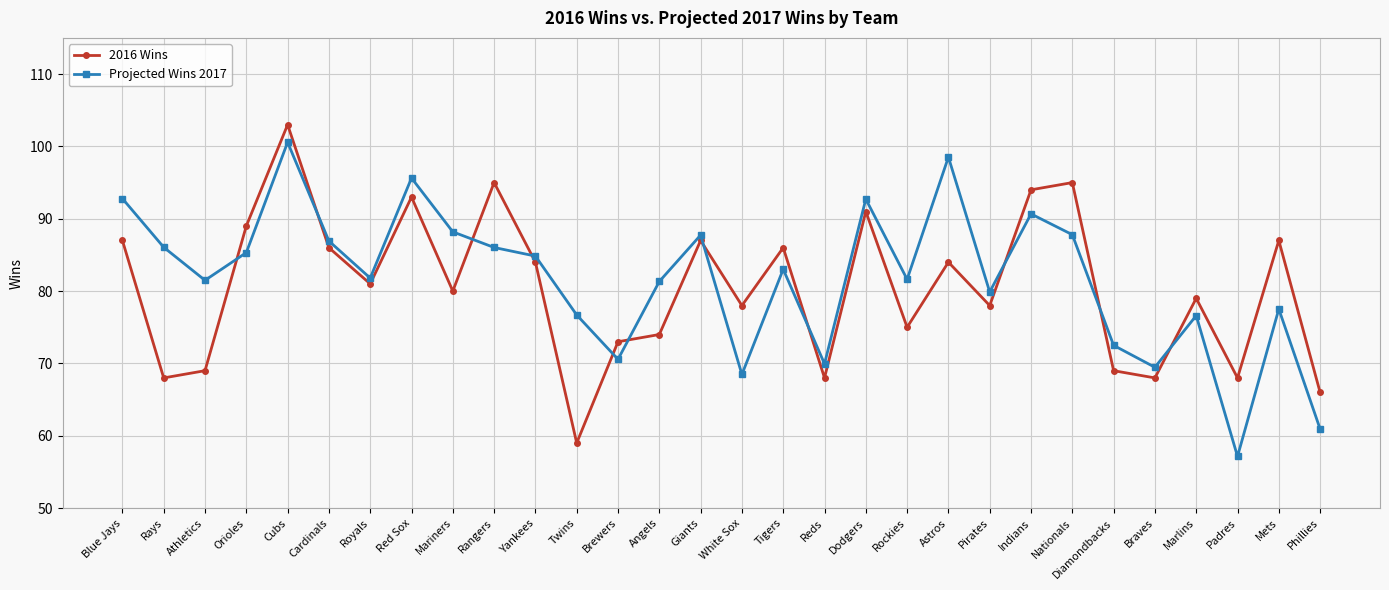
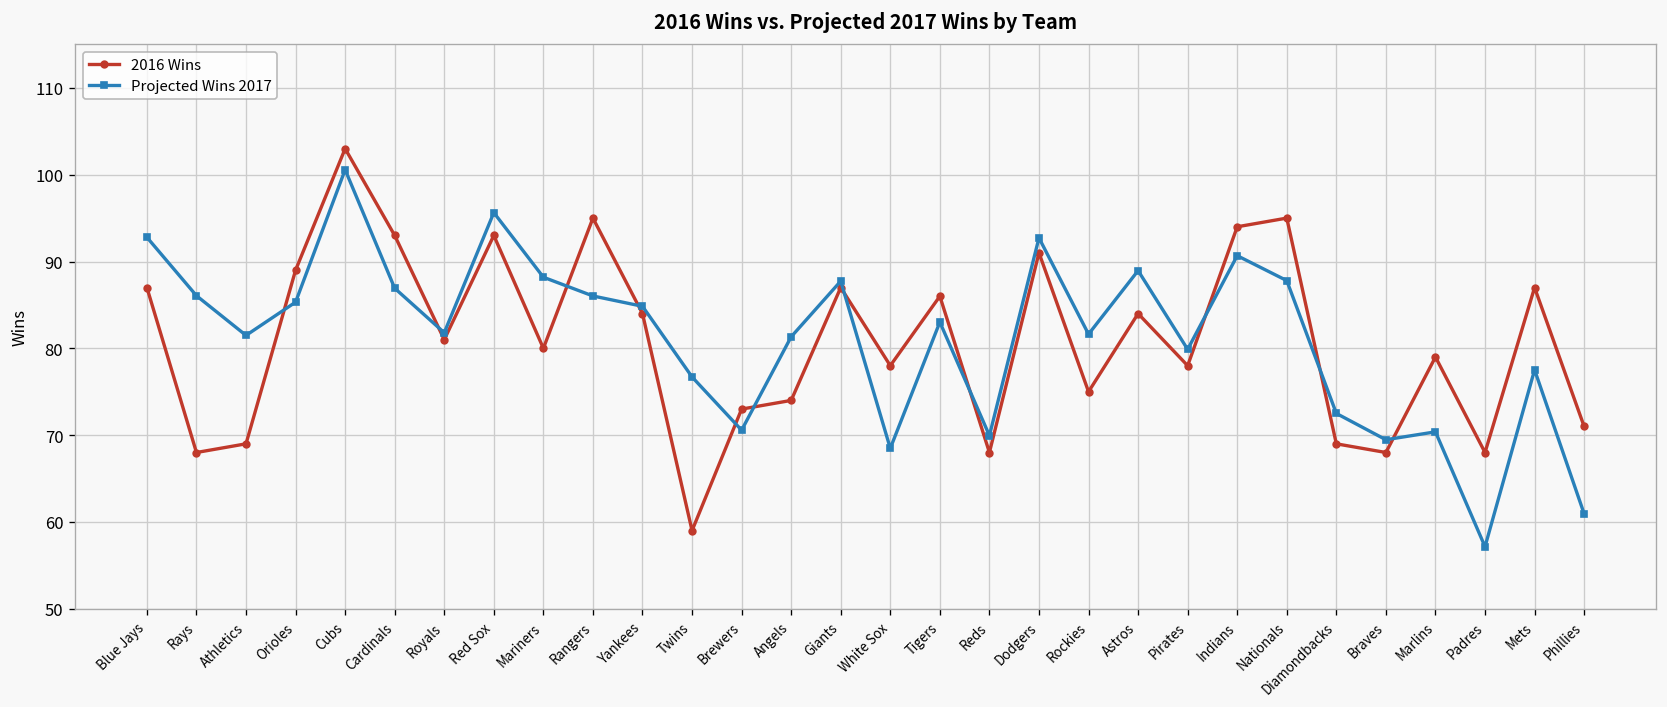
2016 Wins, Cardinals: 86 -> 93
Projected Wins 2017, Astros: 99 -> 89
Projected Wins 2017, Marlins: 77 -> 70
2016 Wins, Phillies: 66 -> 71
